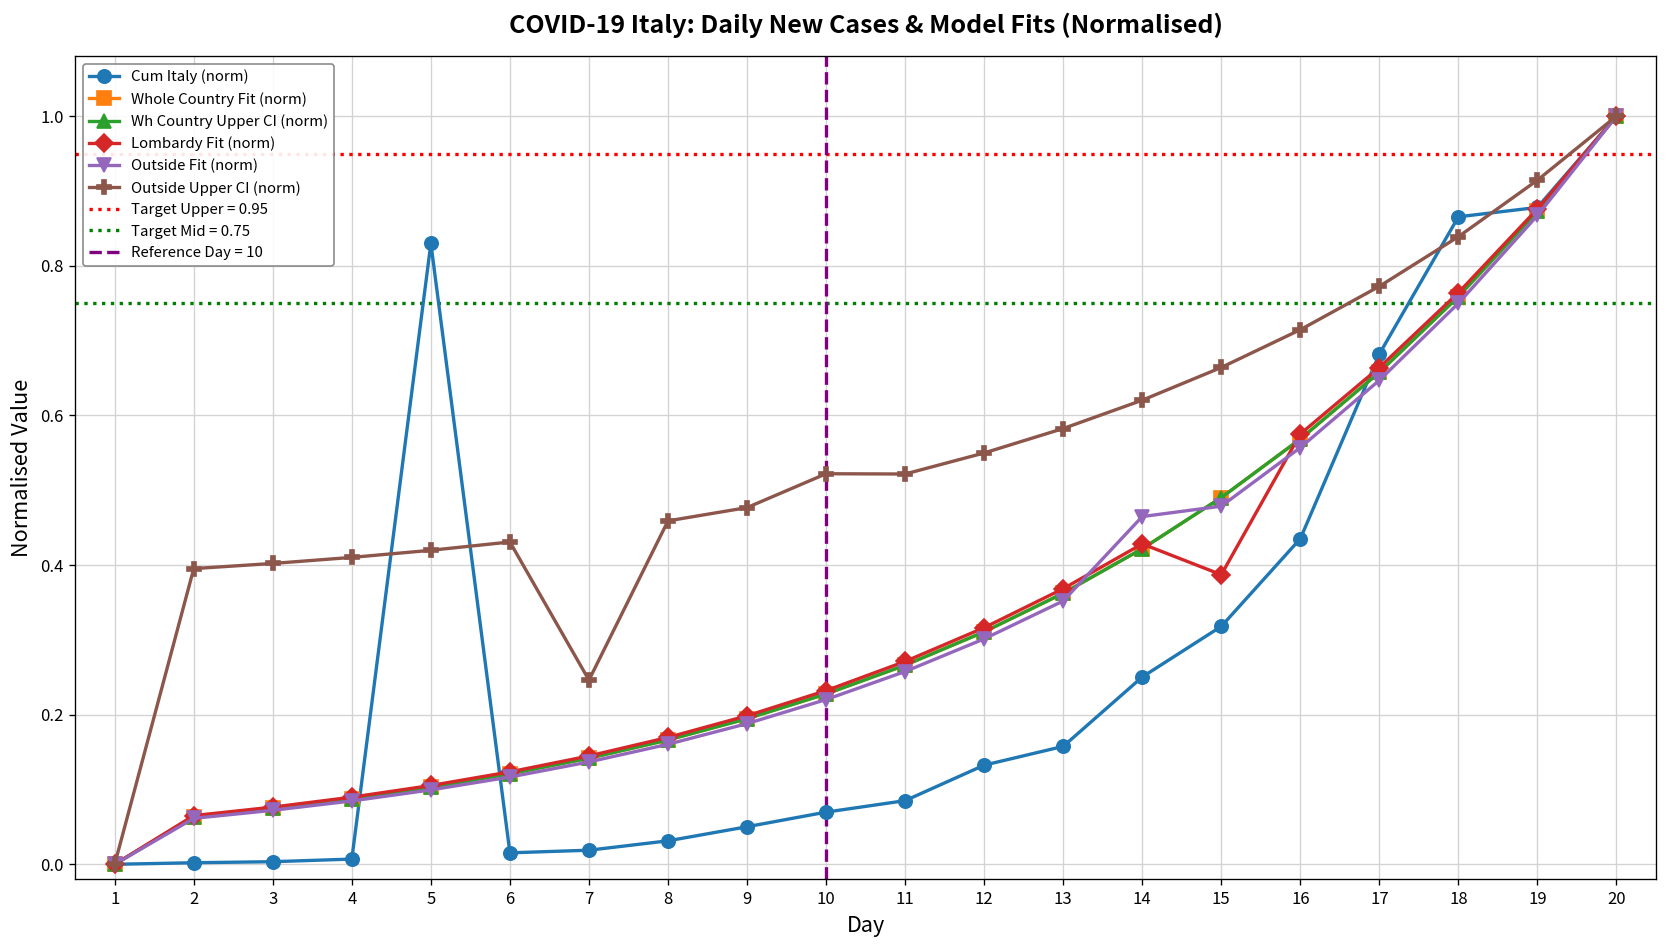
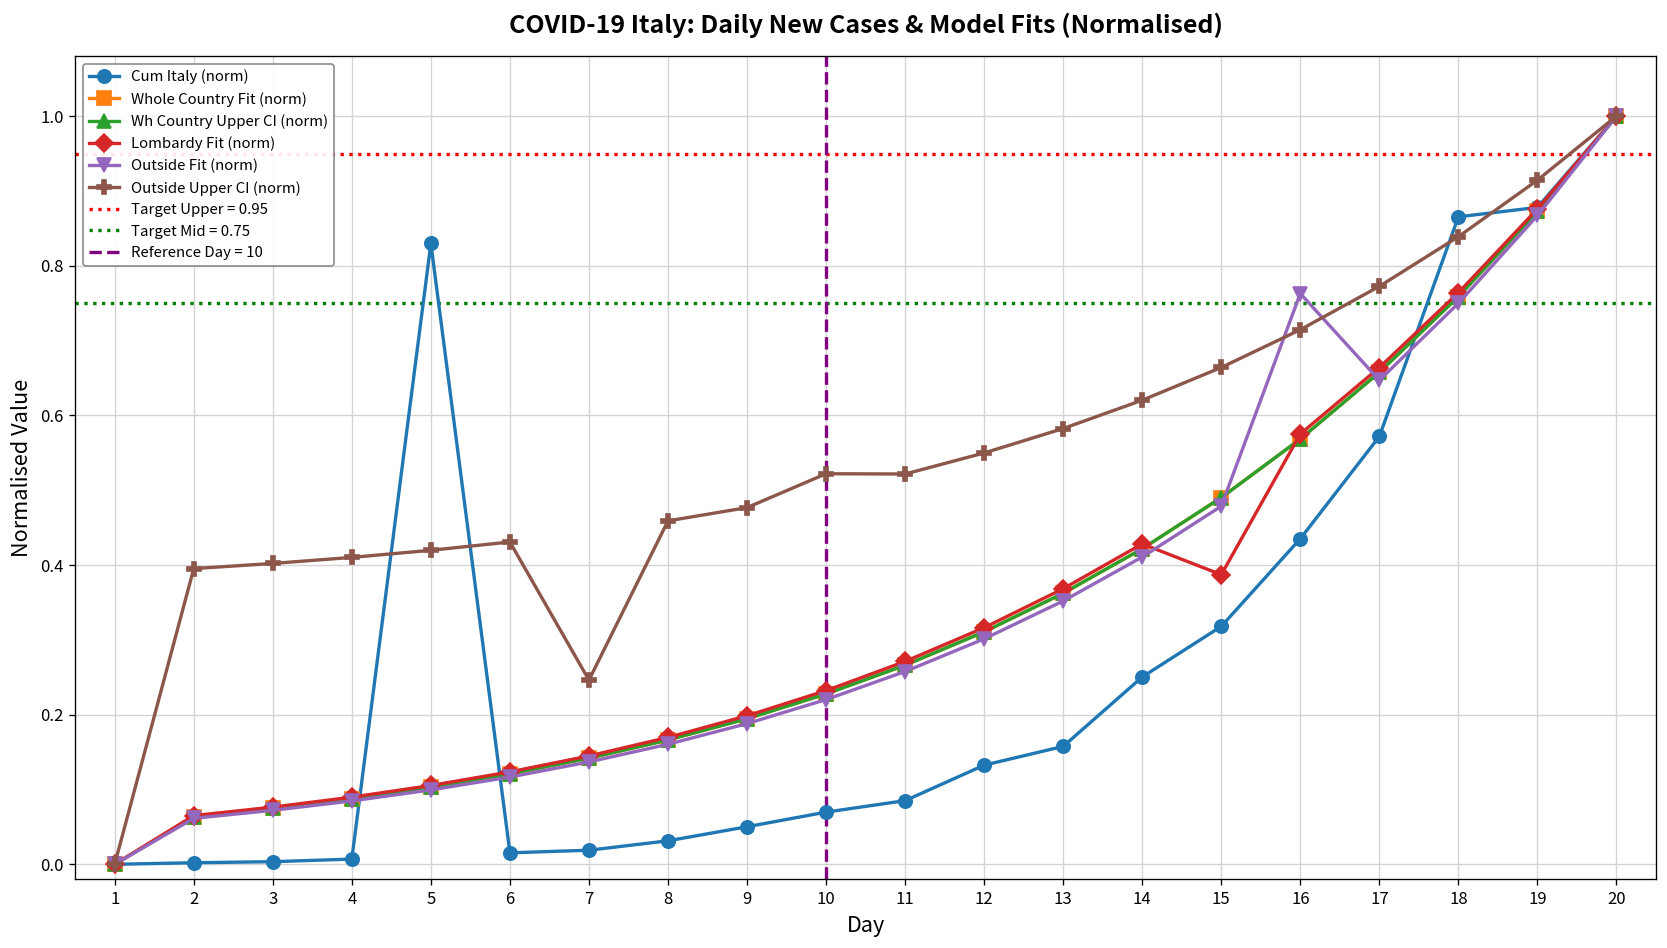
Outside Fit (norm), 14: 0.46 -> 0.41
Outside Fit (norm), 16: 0.56 -> 0.76
Cum Italy (norm), 17: 0.68 -> 0.57
